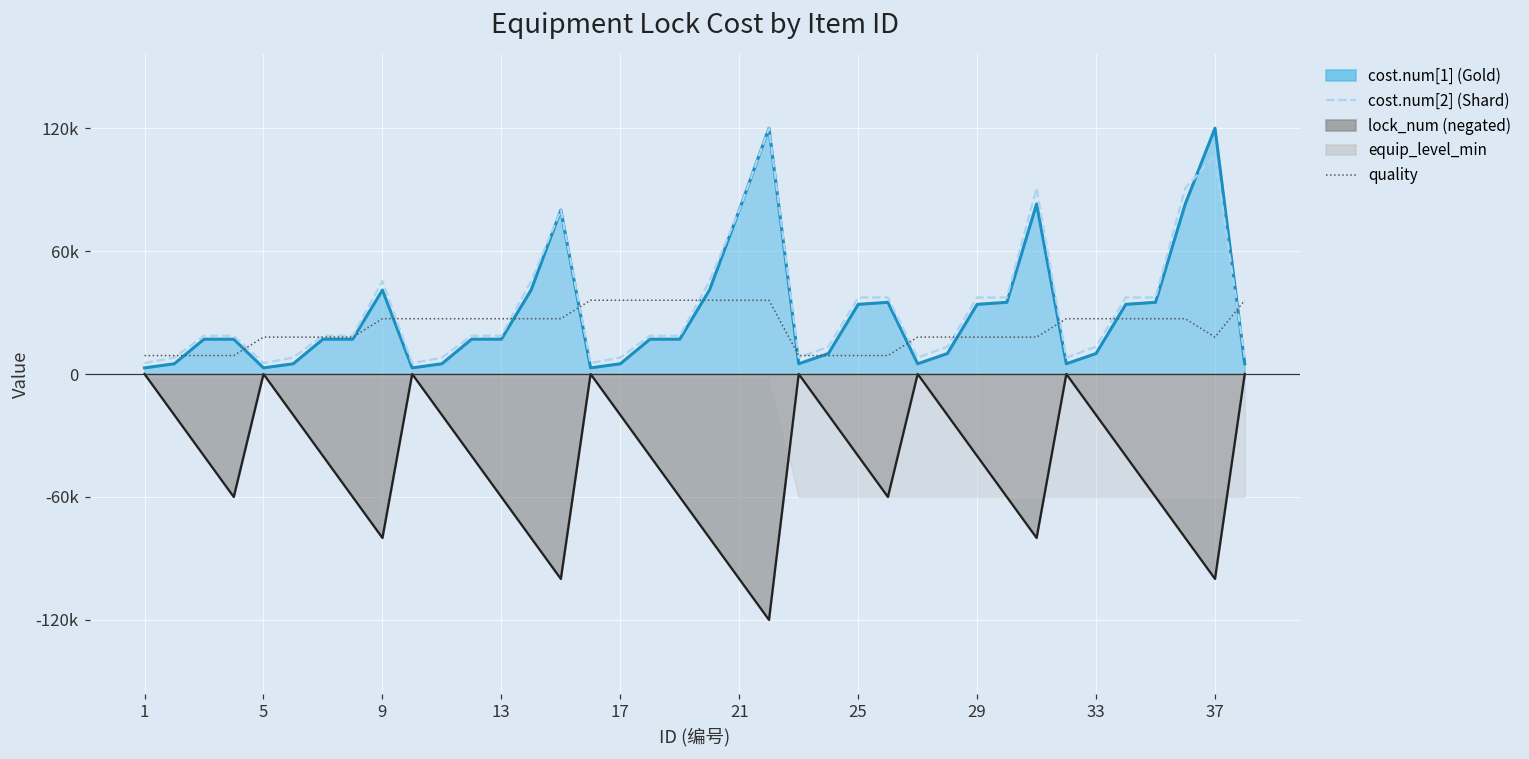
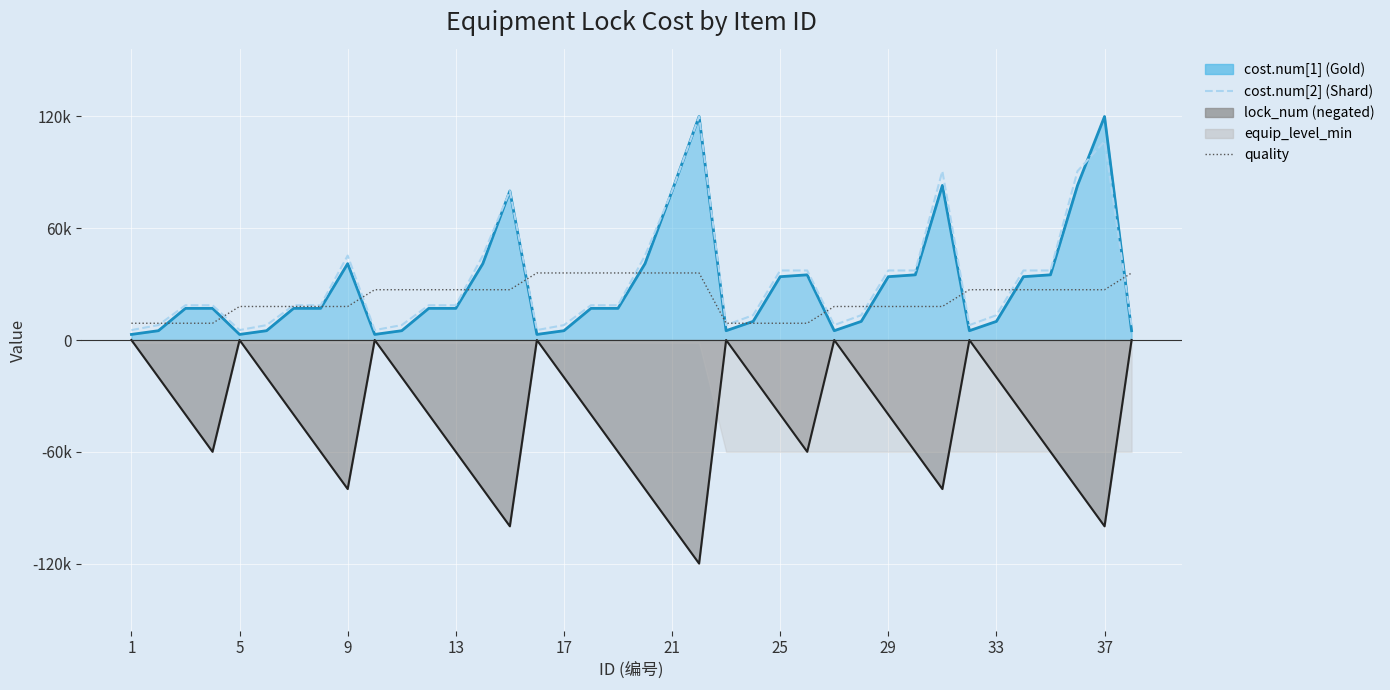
quality, 9: 27000 -> 18000
quality, 37: 18000 -> 27000
